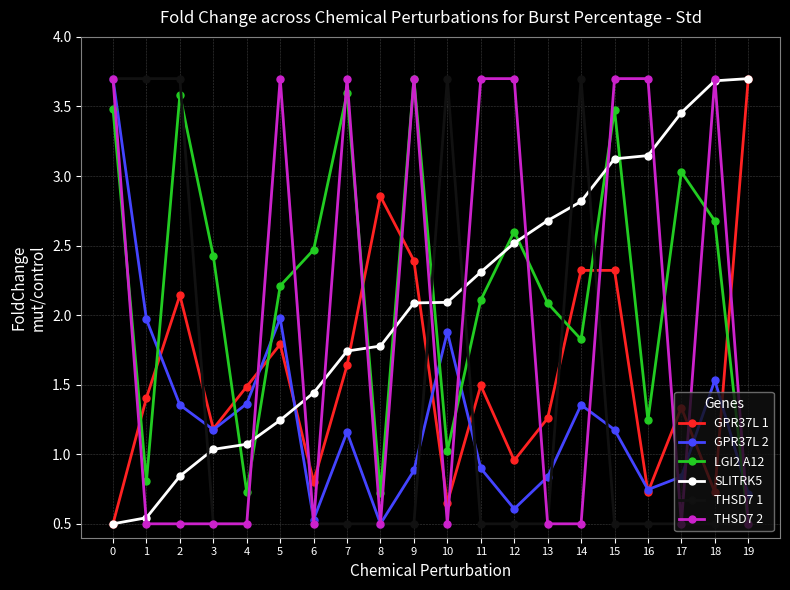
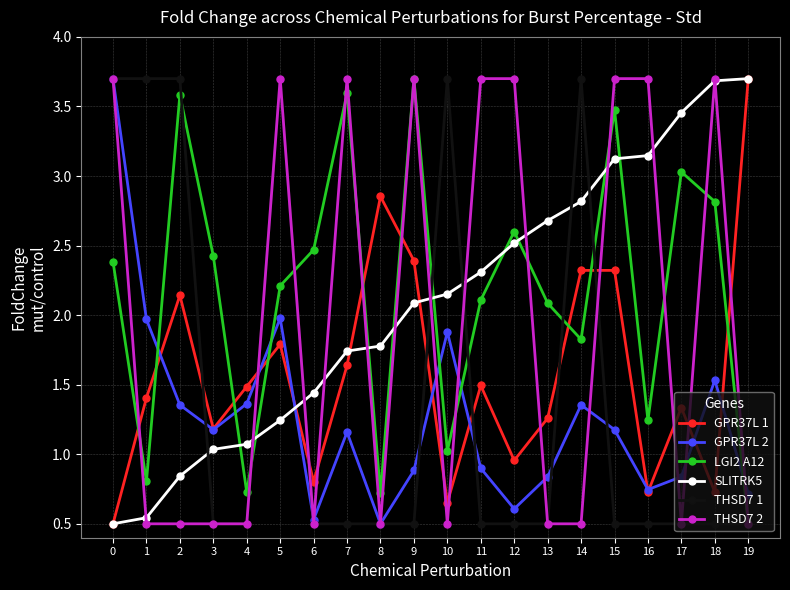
LGI2 A12, 0: 3.48 -> 2.38
SLITRK5, 10: 2.09 -> 2.15
LGI2 A12, 18: 2.68 -> 2.82
